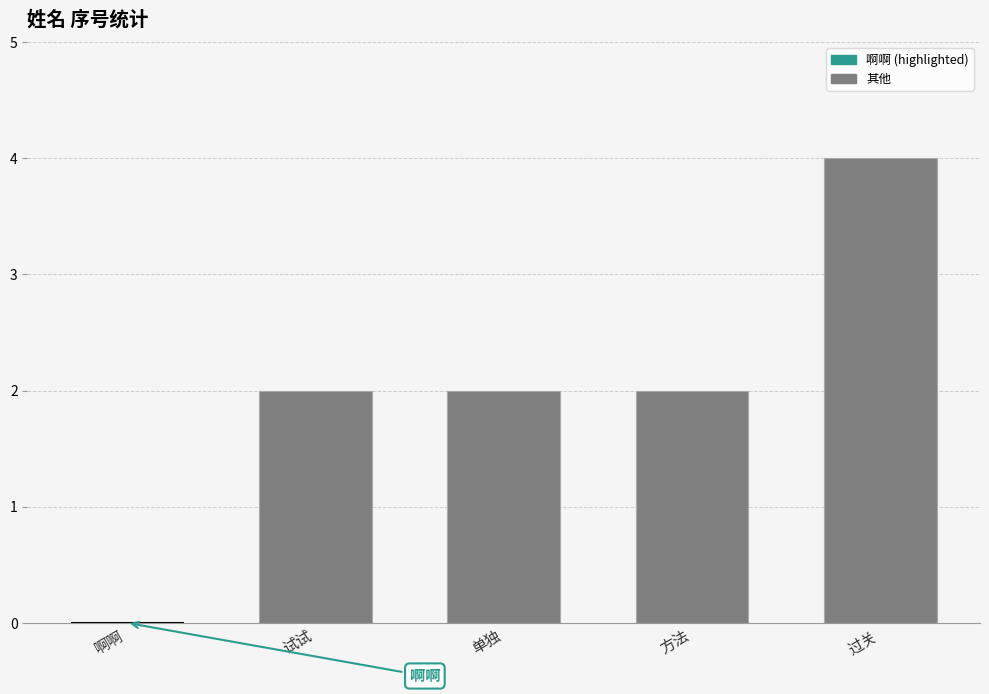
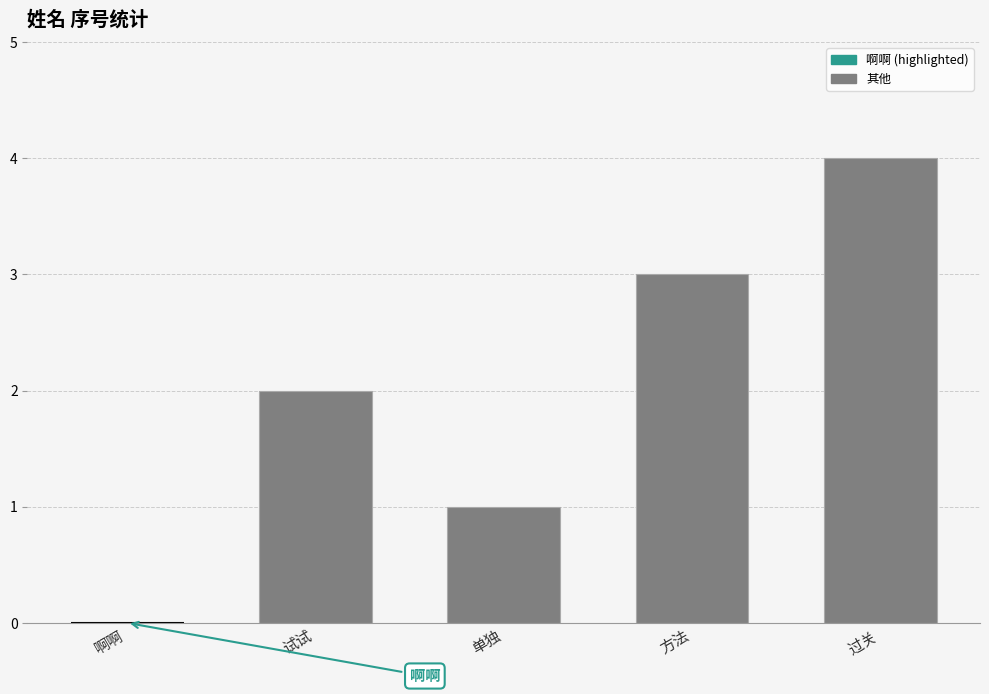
单独: 2 -> 1
方法: 2 -> 3
